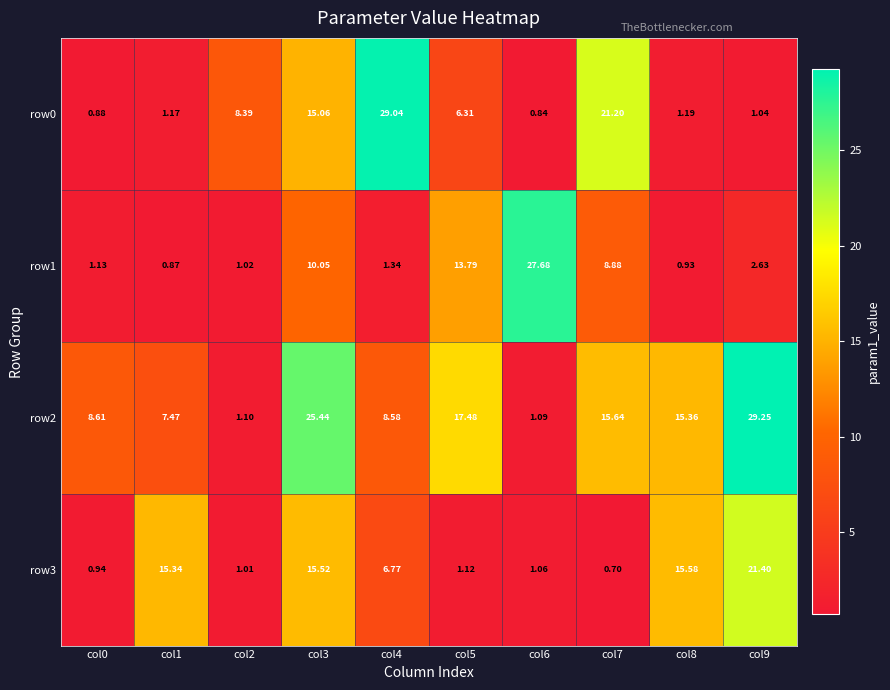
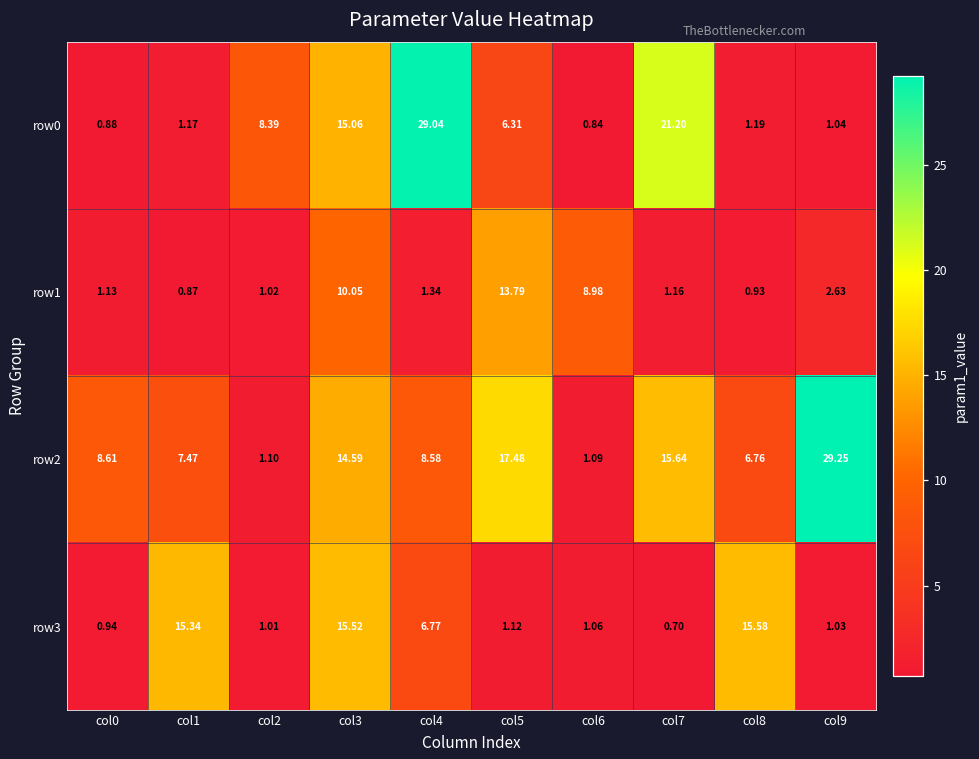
row1, col6: 27.68 -> 8.98
row1, col7: 8.88 -> 1.16
row2, col3: 25.44 -> 14.59
row2, col8: 15.36 -> 6.76
row3, col9: 21.40 -> 1.03
